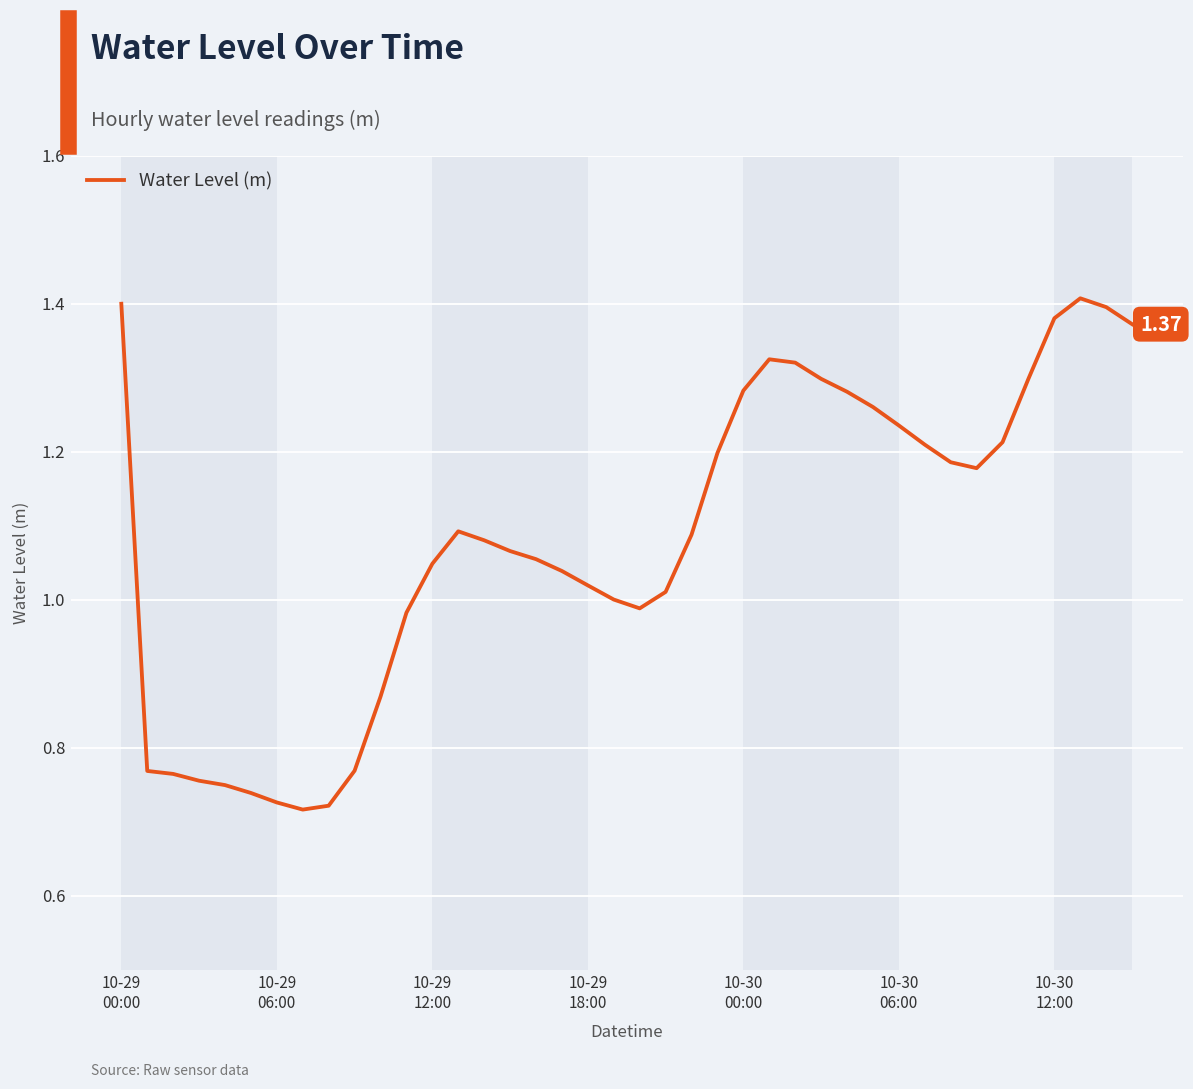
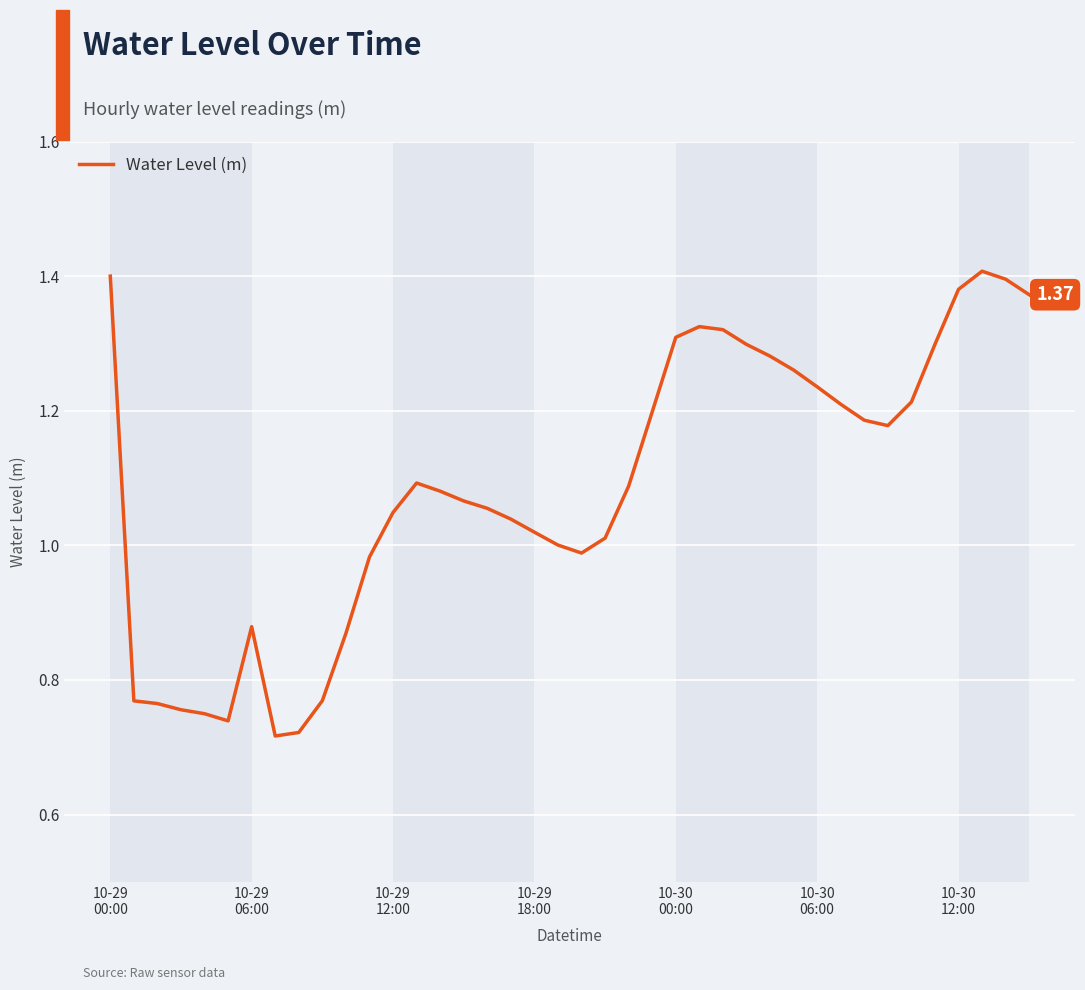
10-29 06:00: 0.73 -> 0.88
10-30 00:00: 1.28 -> 1.31
